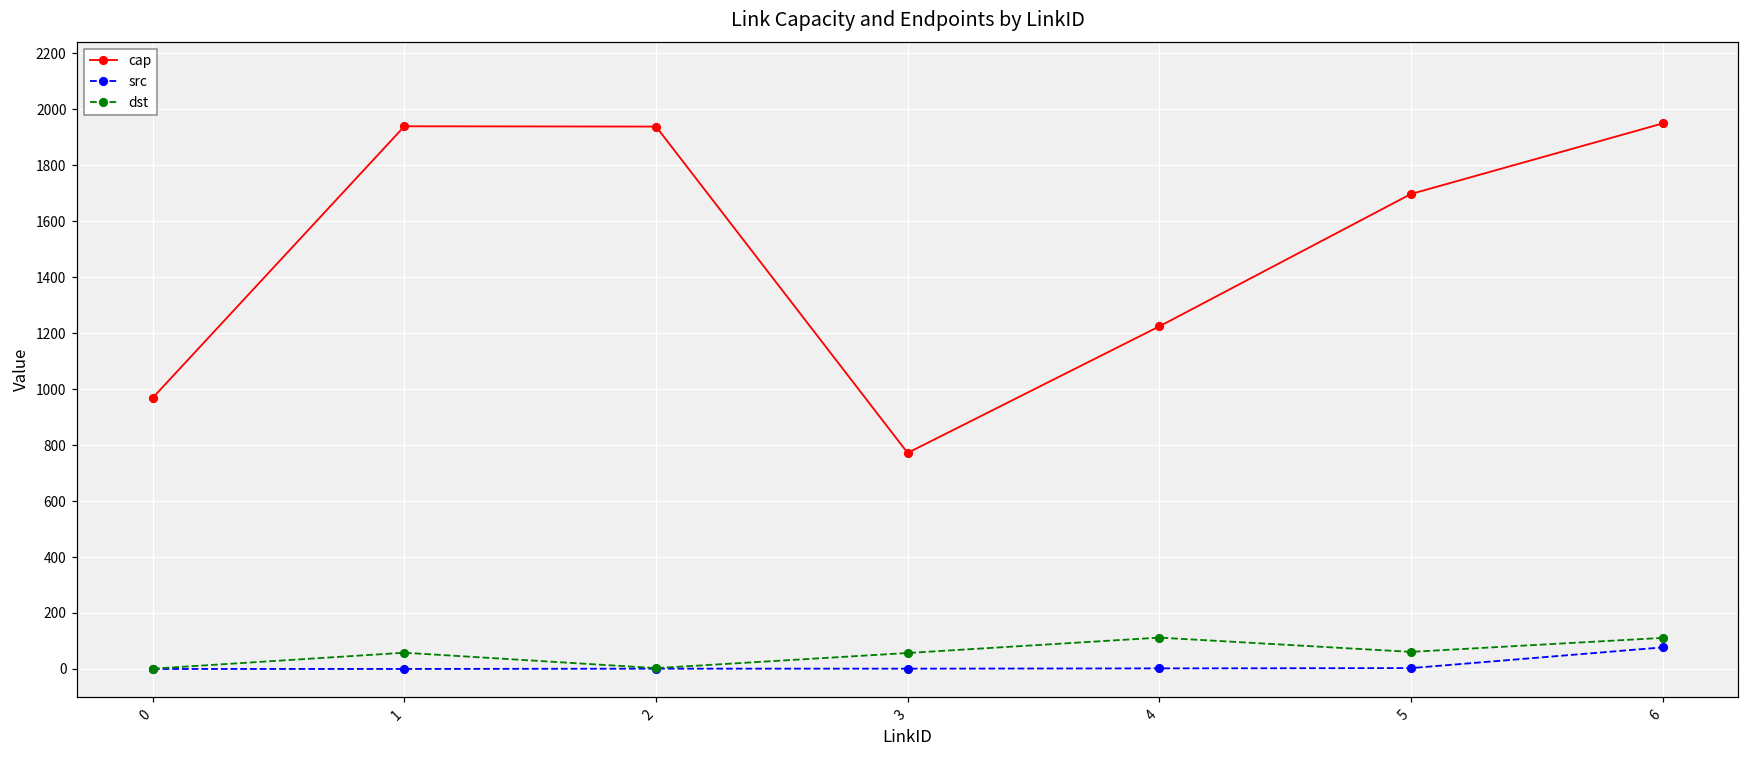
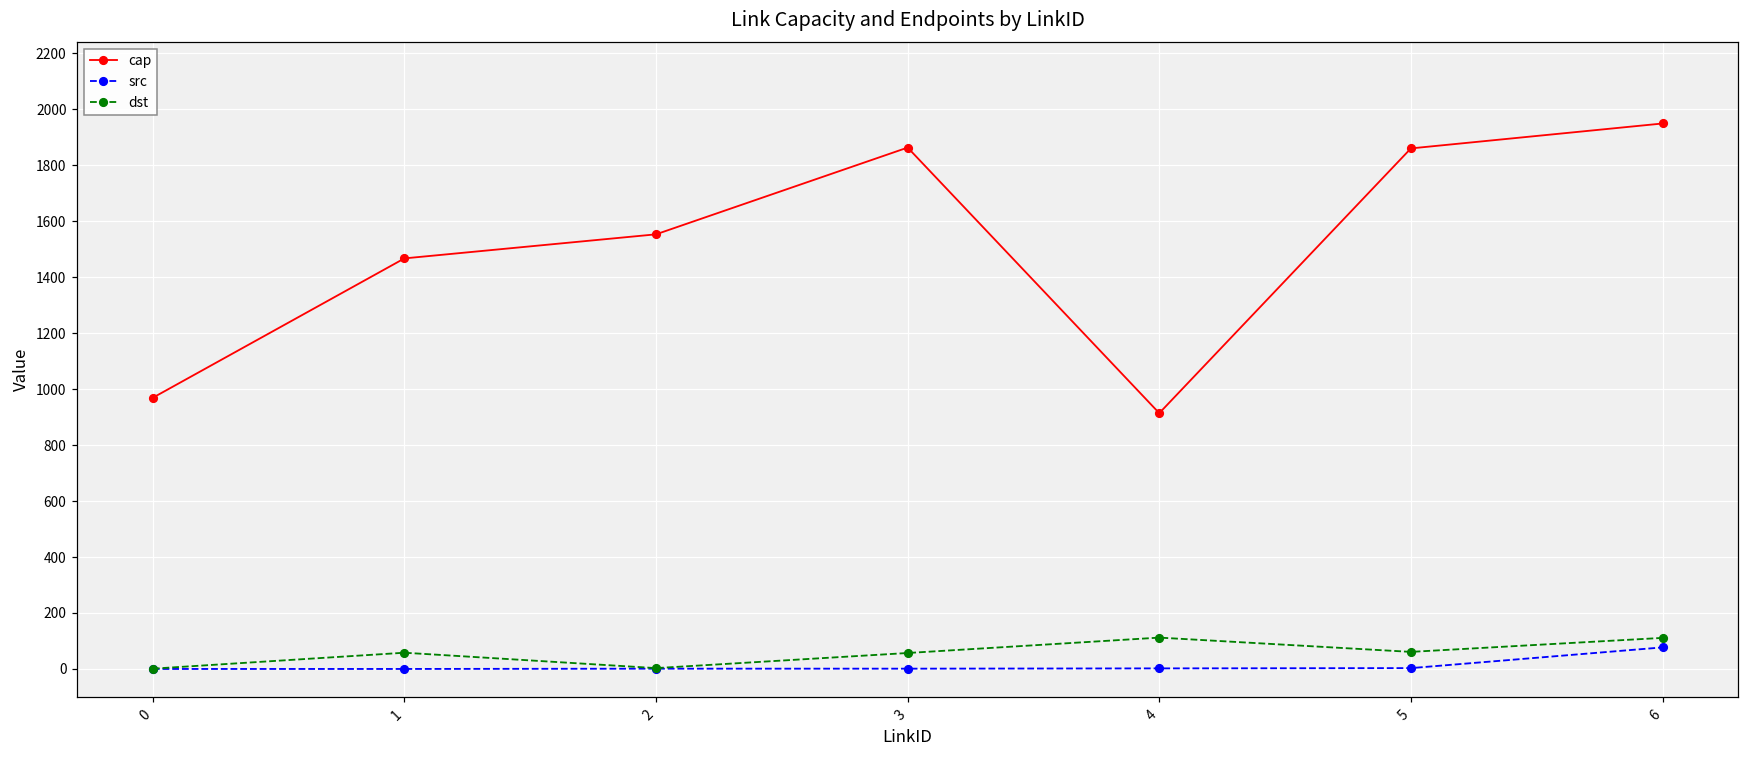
cap, 1: 1940 -> 1470
cap, 2: 1940 -> 1550
cap, 3: 770 -> 1860
cap, 4: 1220 -> 910
cap, 5: 1700 -> 1860
